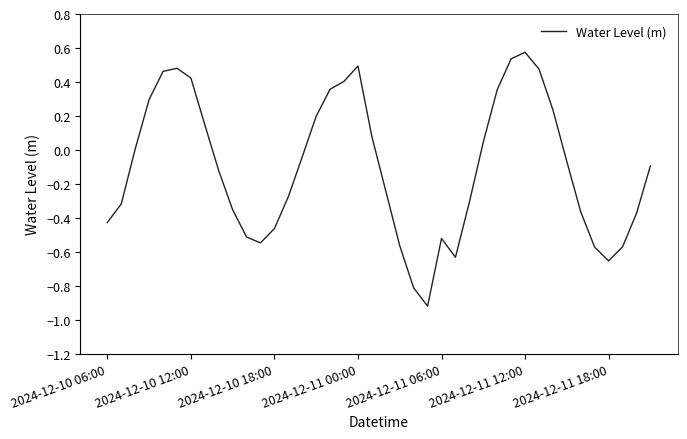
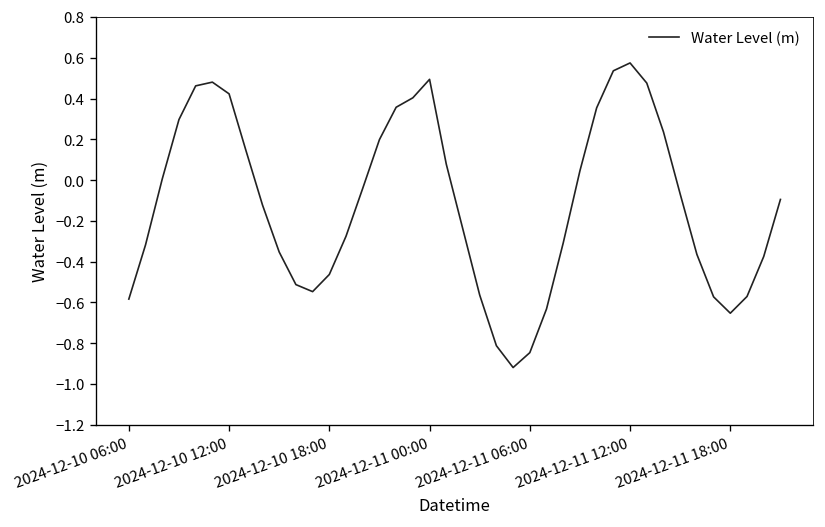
2024-12-10 06:00: -0.43 -> -0.58
2024-12-11 06:00: -0.52 -> -0.85
